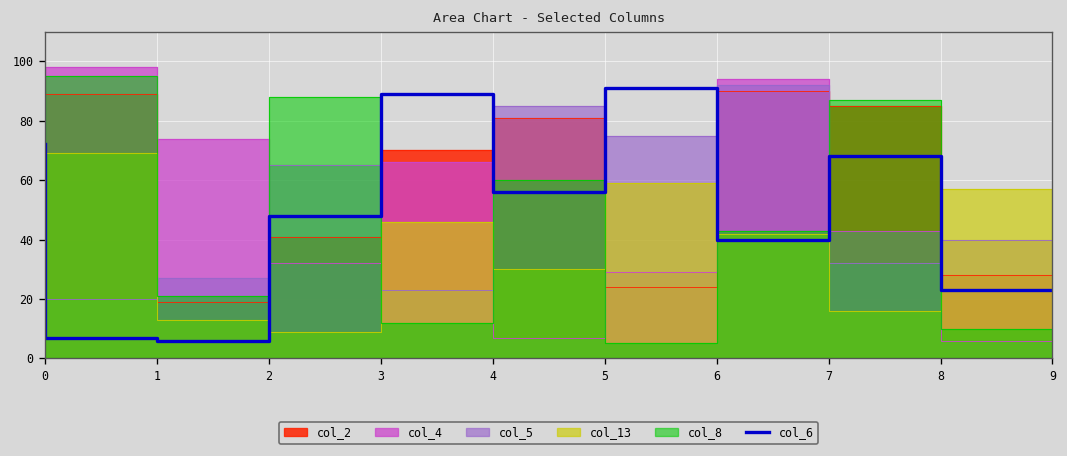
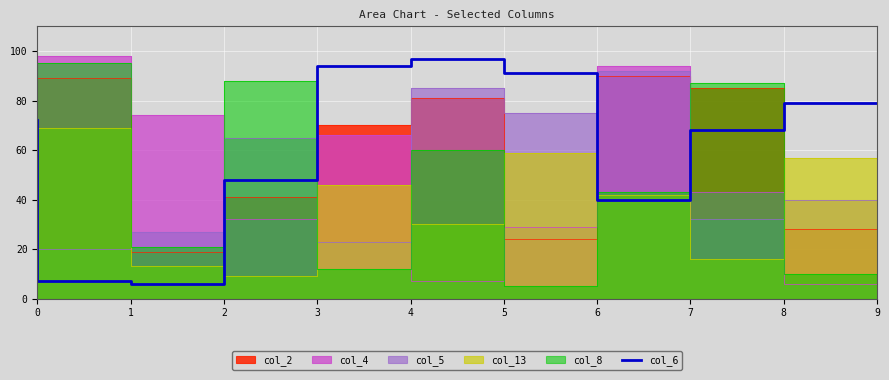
col_6, 4: 89 -> 94
col_6, 5: 56 -> 97
col_6, 9: 23 -> 79
